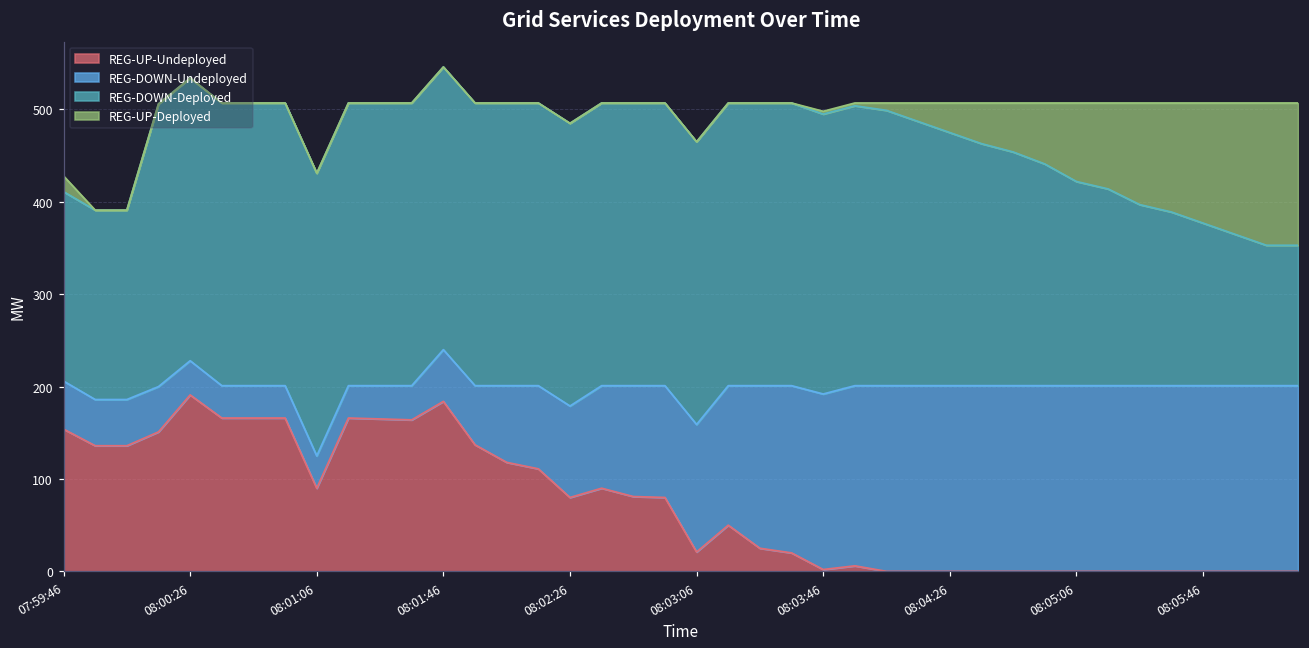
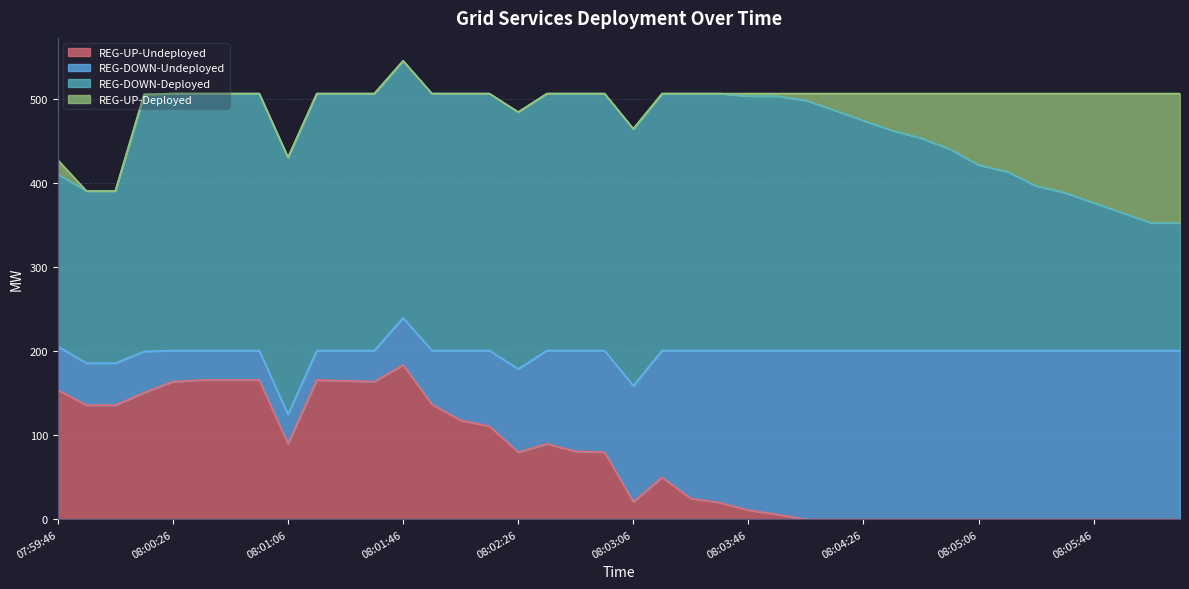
REG-UP-Undeployed, 08:00:26: 190 -> 160
REG-UP-Undeployed, 08:03:46: 0 -> 10
